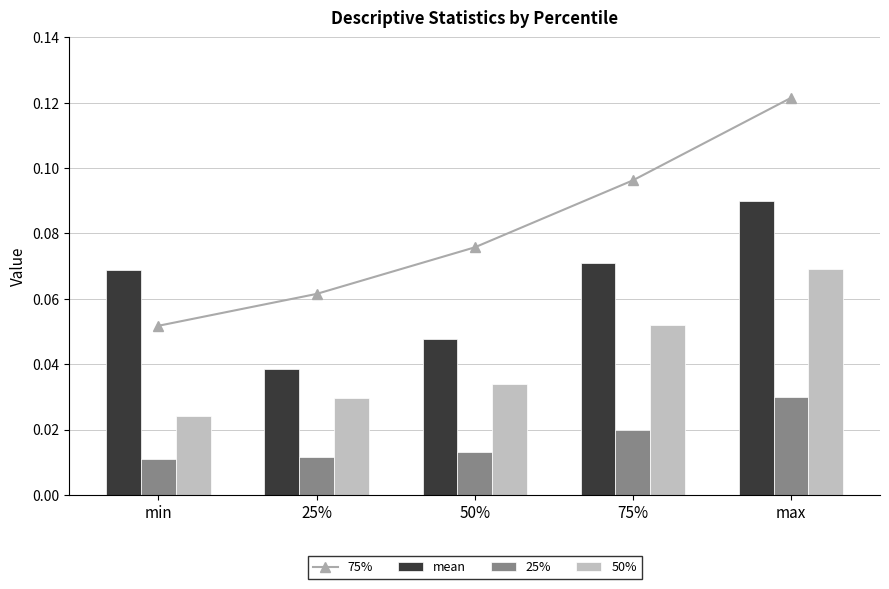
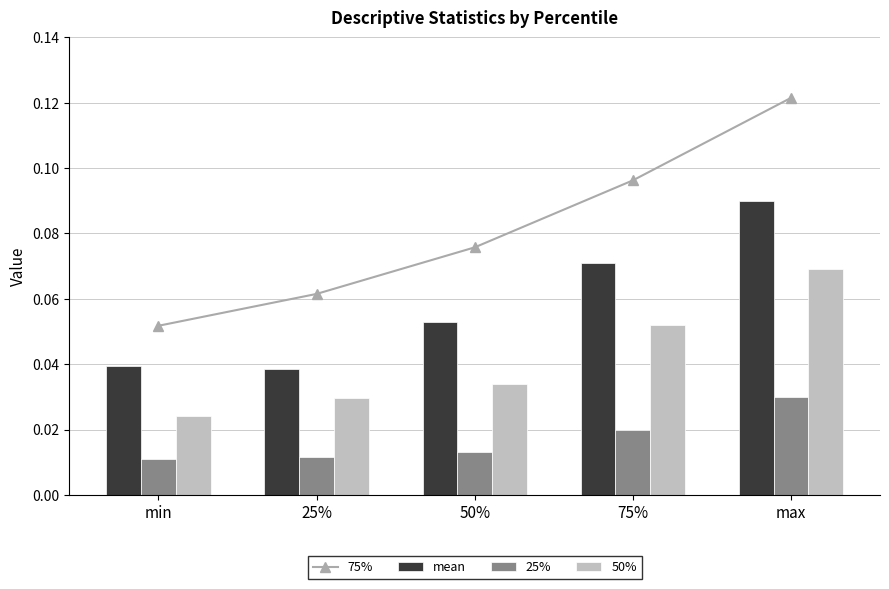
mean, min: 0.069 -> 0.039
mean, 50%: 0.048 -> 0.053
